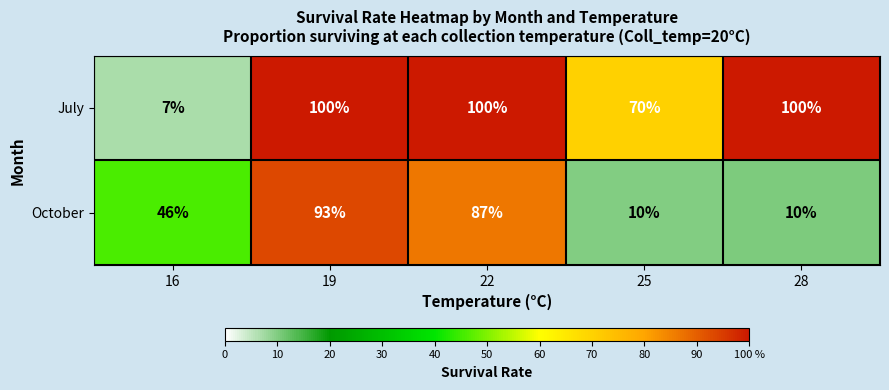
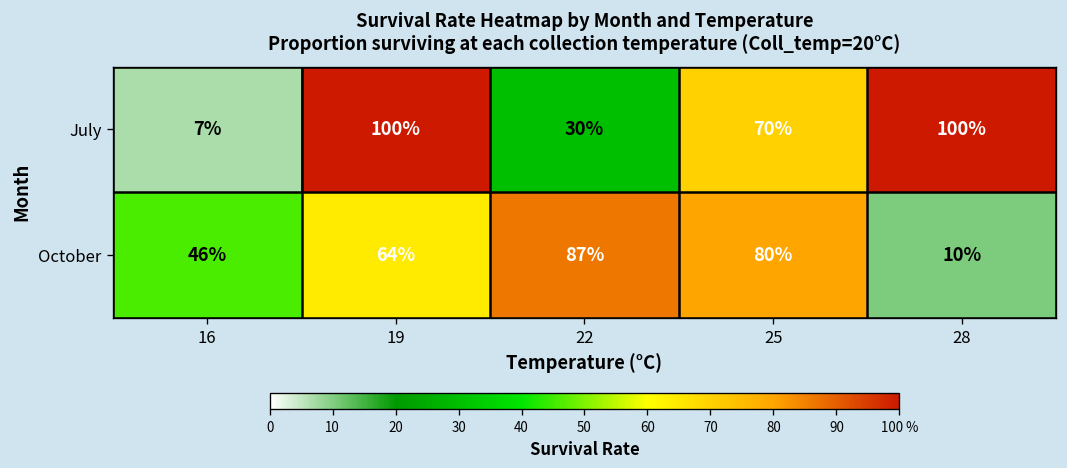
July, 22: 100% -> 30%
October, 19: 93% -> 64%
October, 25: 10% -> 80%
